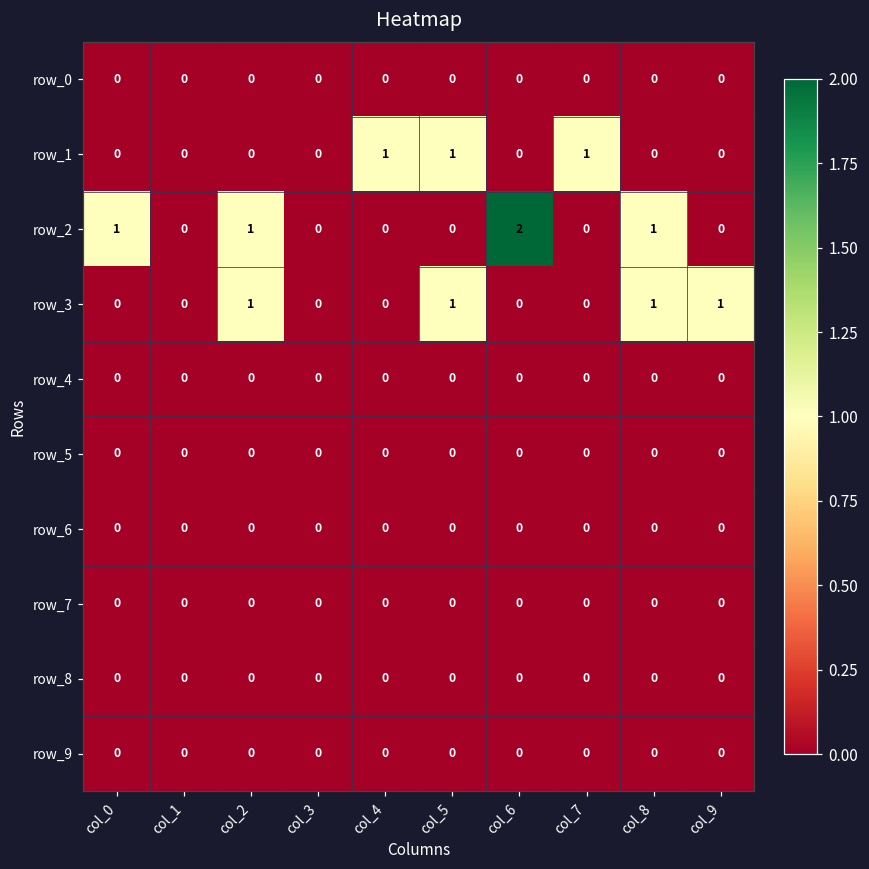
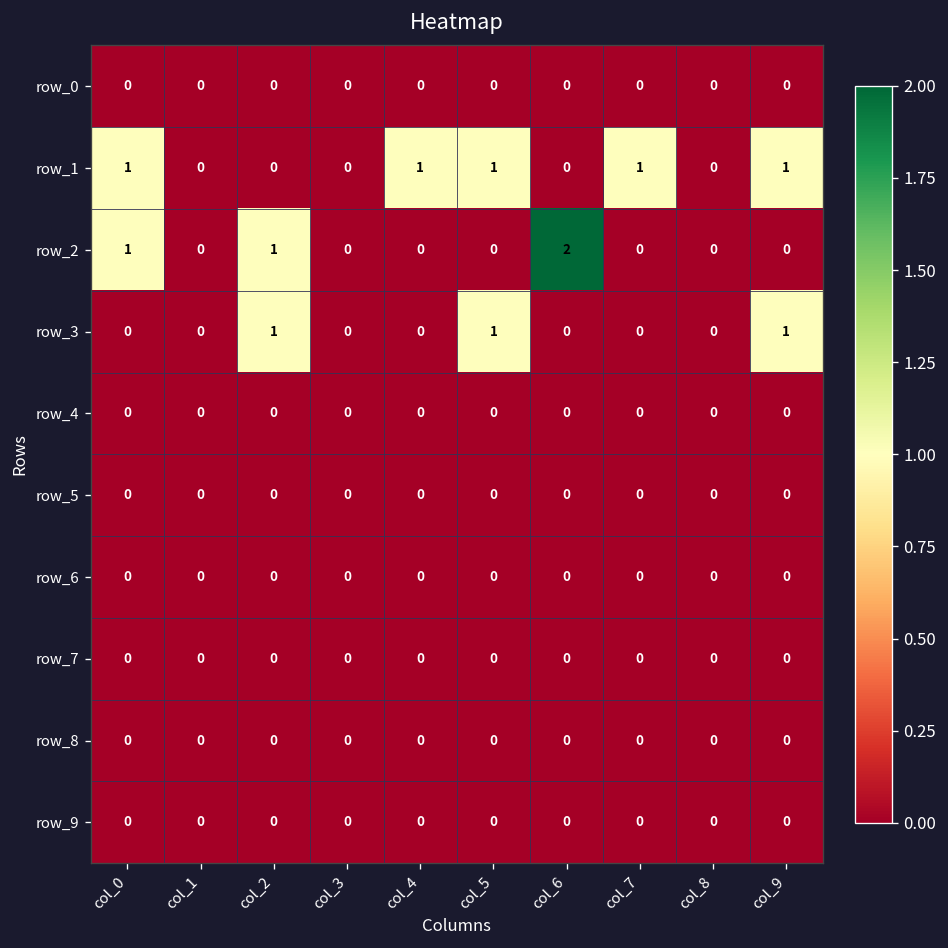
row_1, col_0: 0 -> 1
row_1, col_9: 0 -> 1
row_2, col_8: 1 -> 0
row_3, col_8: 1 -> 0
